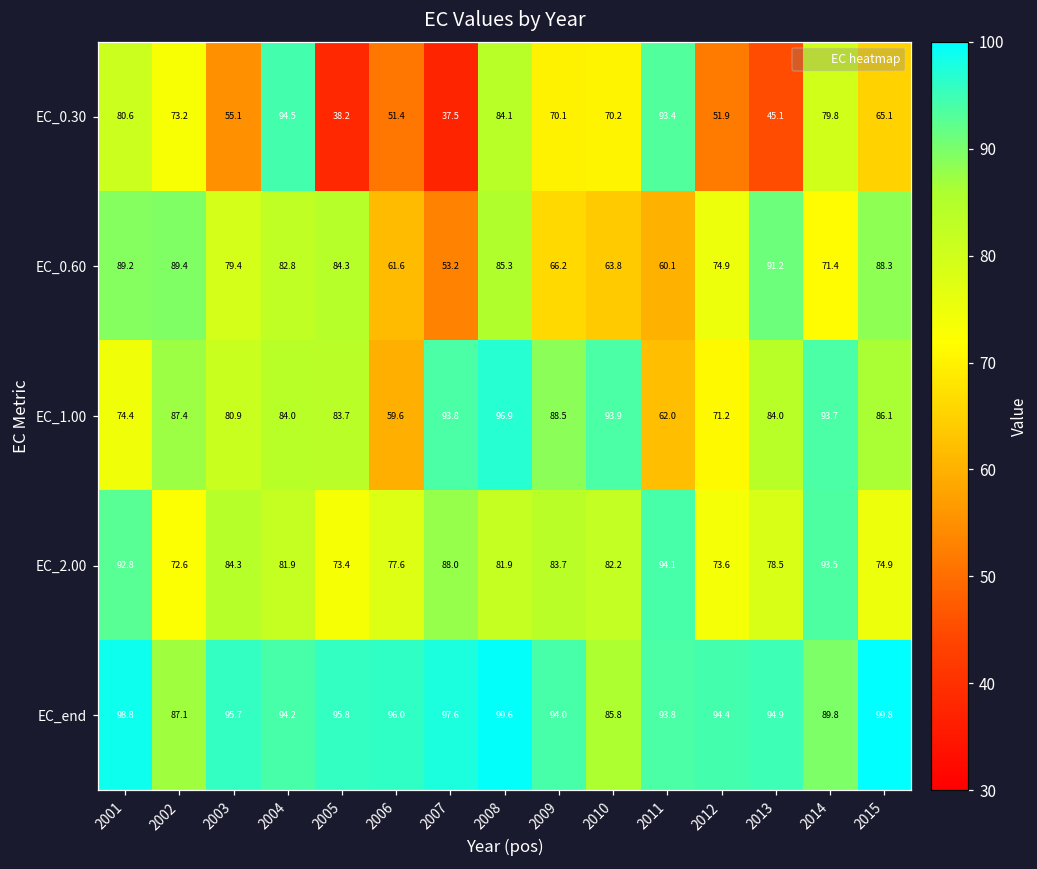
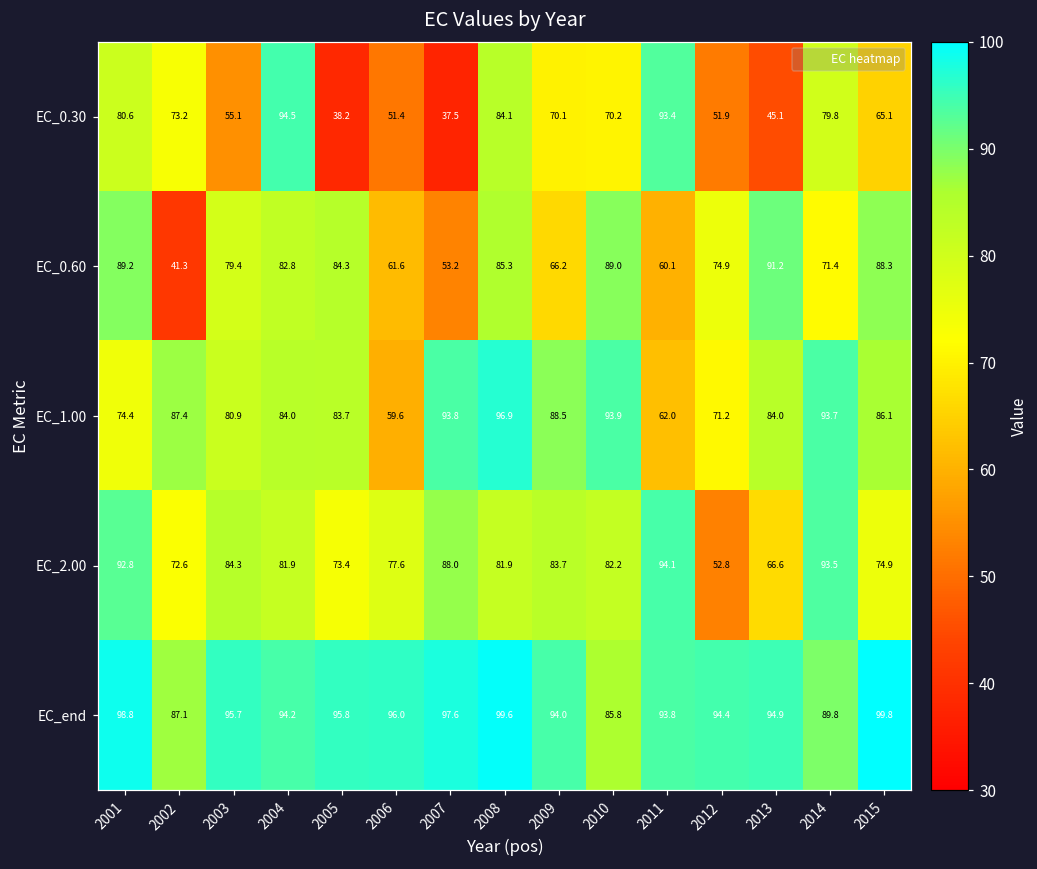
EC_0.60, 2002: 89.4 -> 41.3
EC_0.60, 2010: 63.8 -> 89.0
EC_2.00, 2012: 73.6 -> 52.8
EC_2.00, 2013: 78.5 -> 66.6
